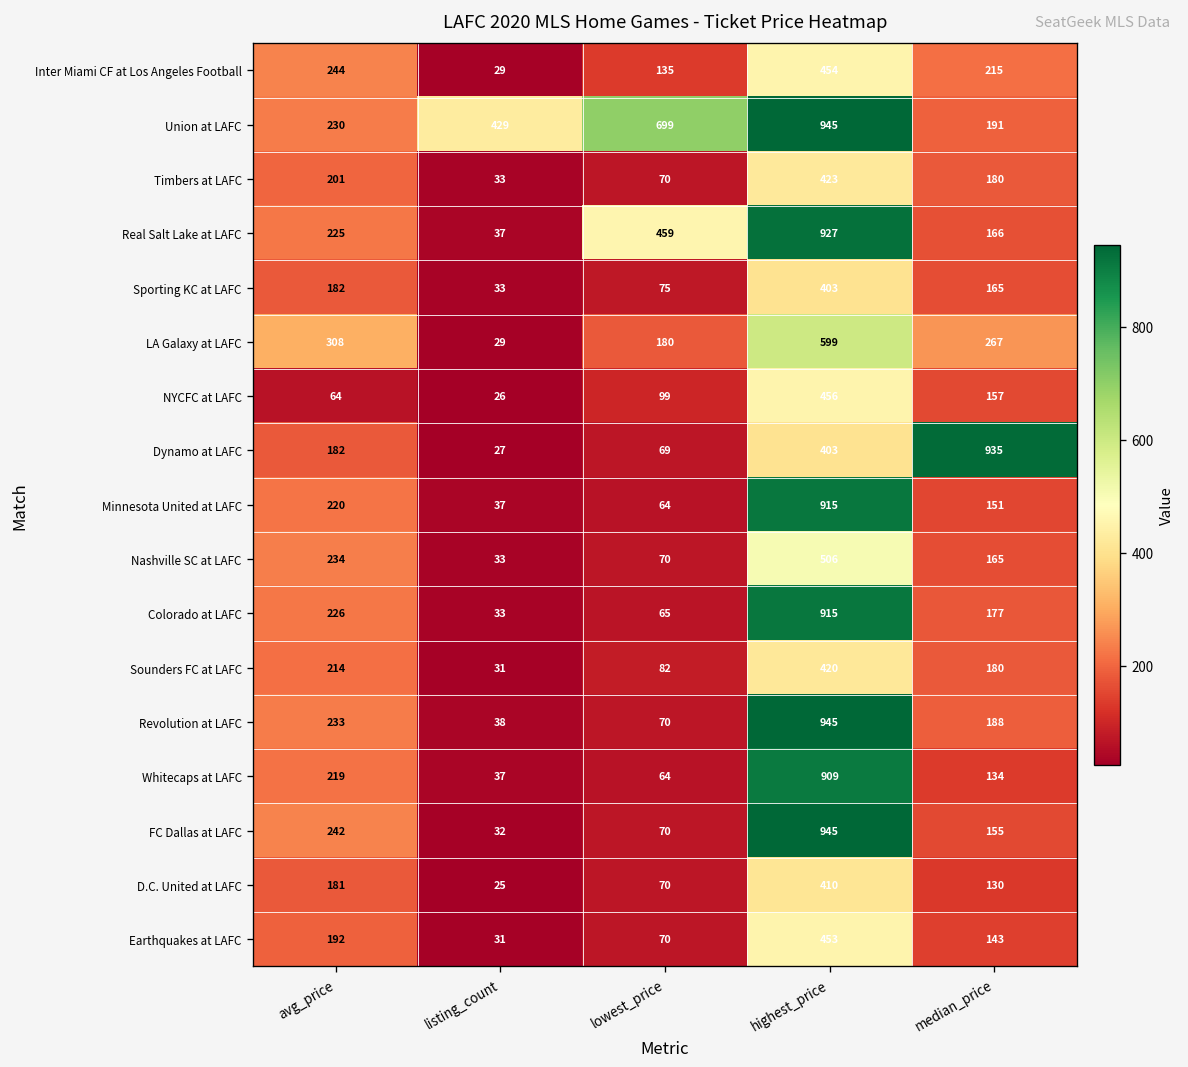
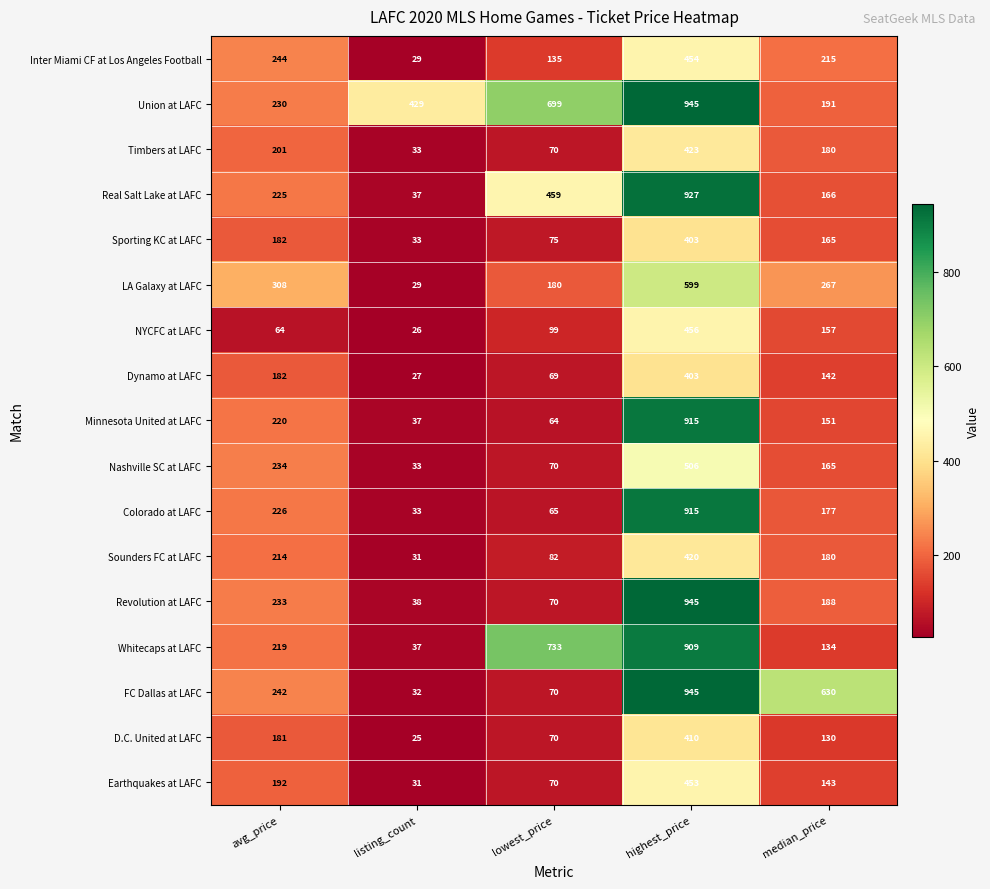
Dynamo at LAFC, median_price: 935 -> 142
Whitecaps at LAFC, lowest_price: 64 -> 733
FC Dallas at LAFC, median_price: 155 -> 630
